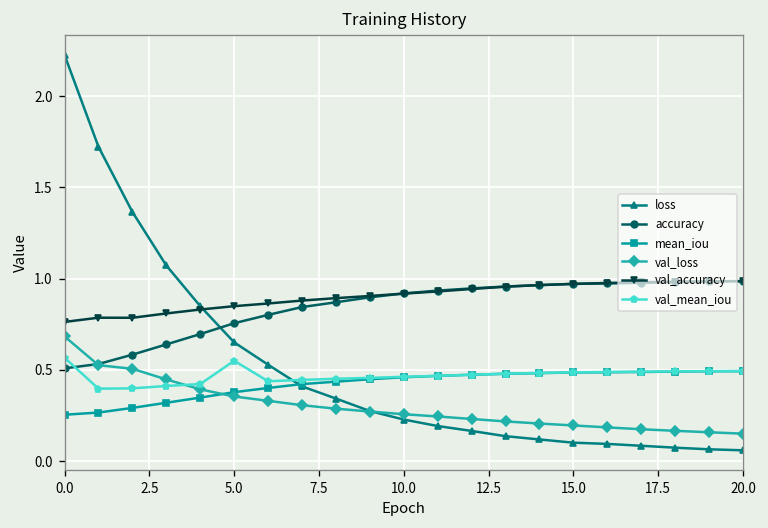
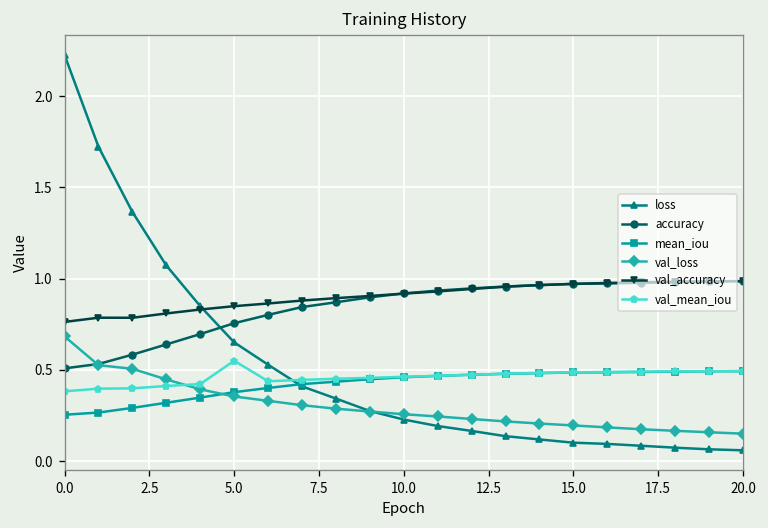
val_mean_iou, 0.0: 0.57 -> 0.38
